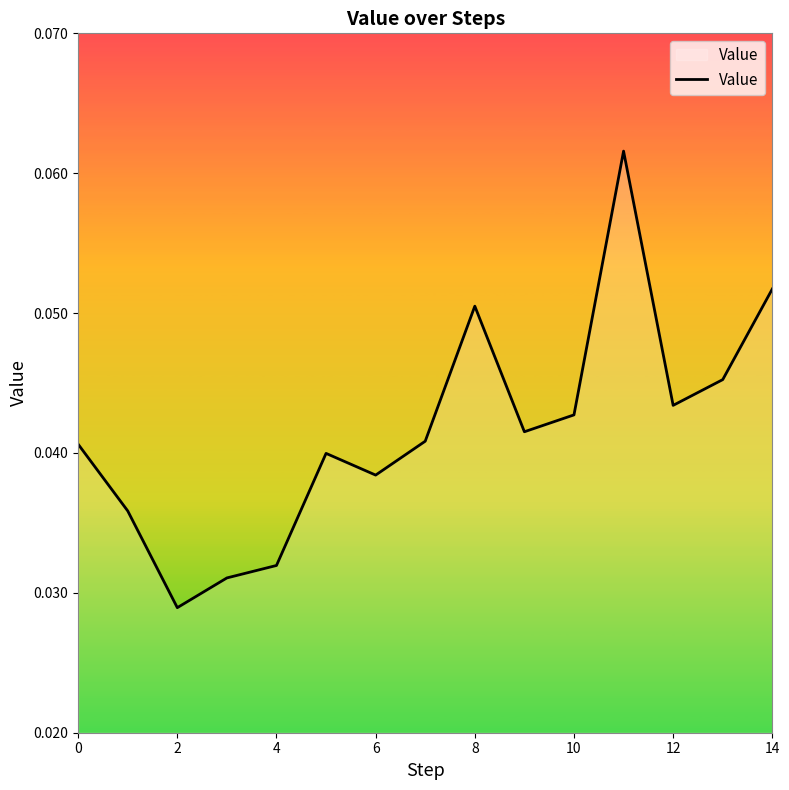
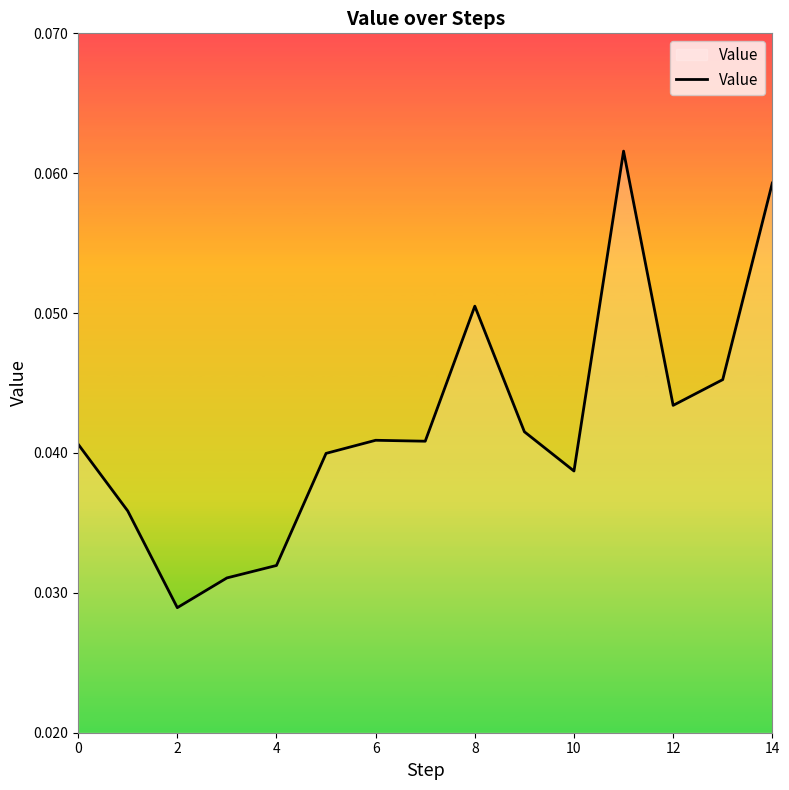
6: 0.0384 -> 0.0409
10: 0.0427 -> 0.0387
14: 0.0517 -> 0.0593
